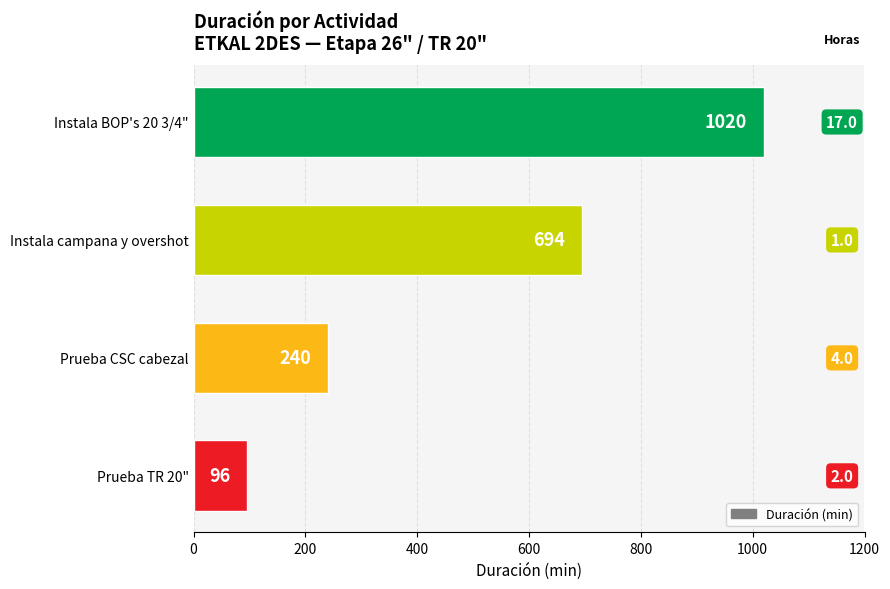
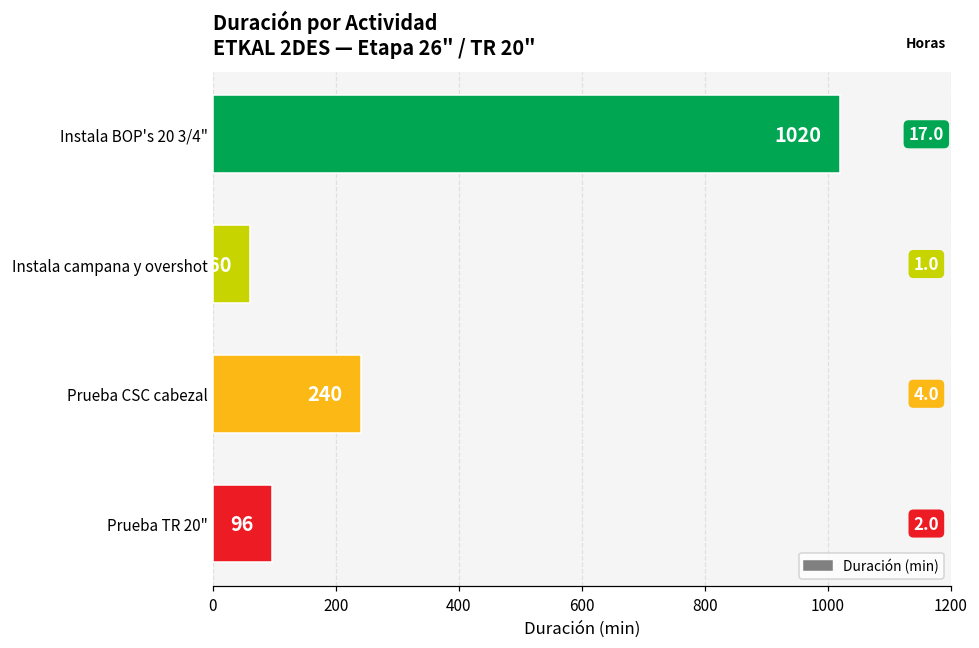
Instala campana y overshot: 694 -> 60
